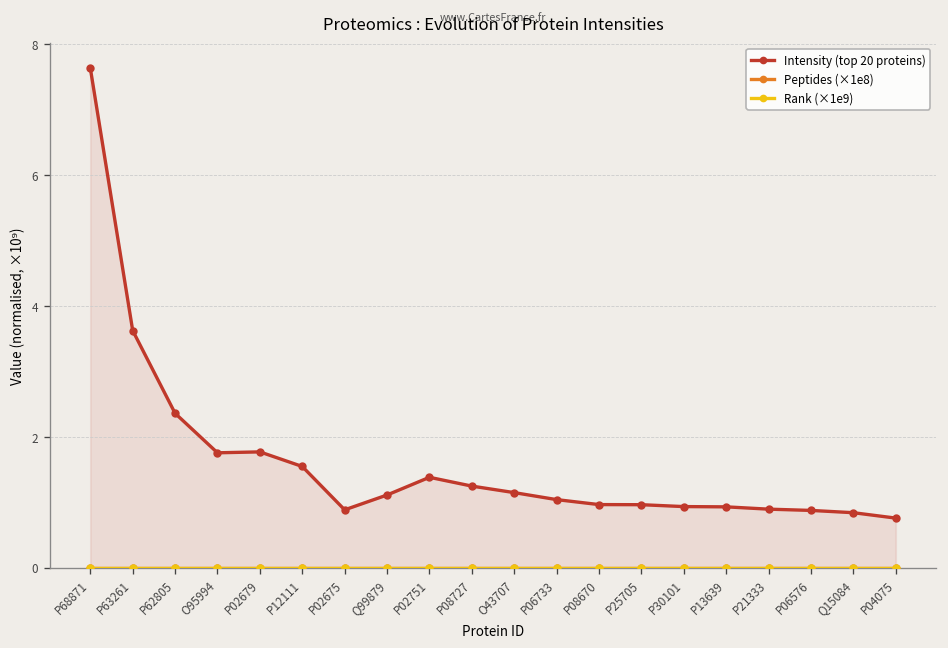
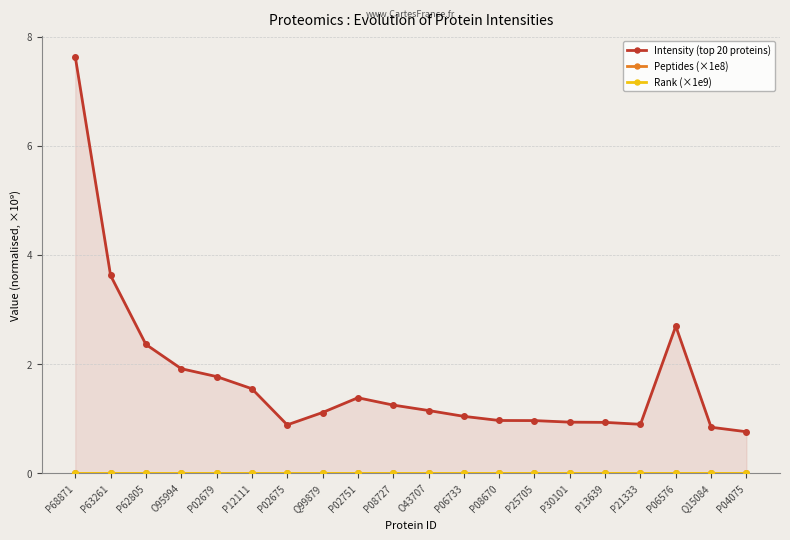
Intensity (top 20 proteins), O95994: 1.8 -> 1.9
Intensity (top 20 proteins), P06576: 0.9 -> 2.7
